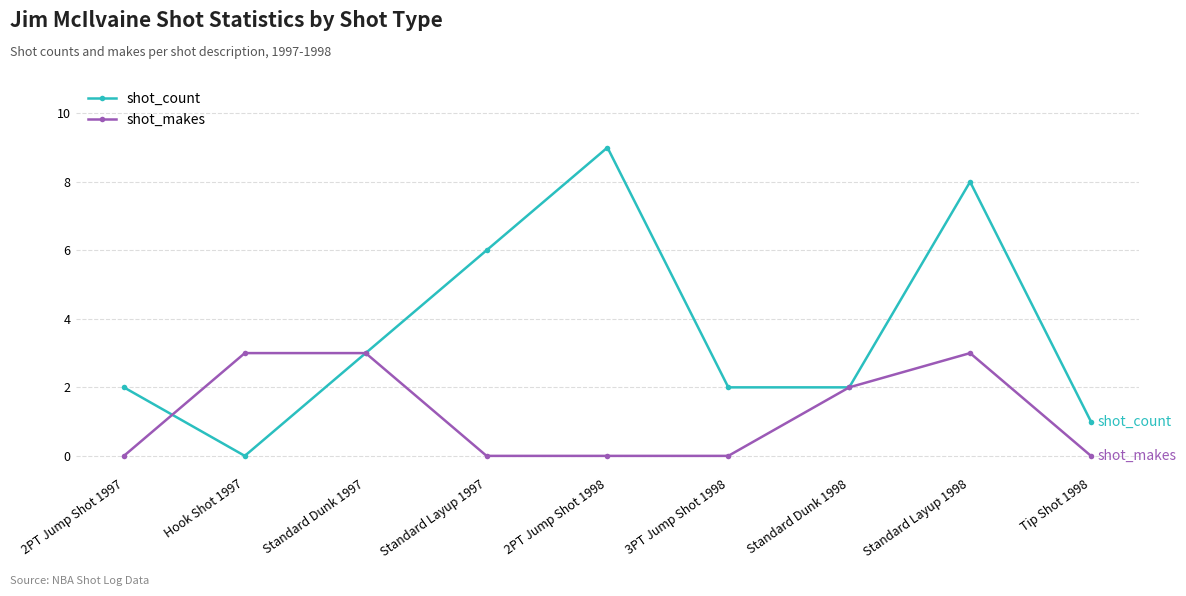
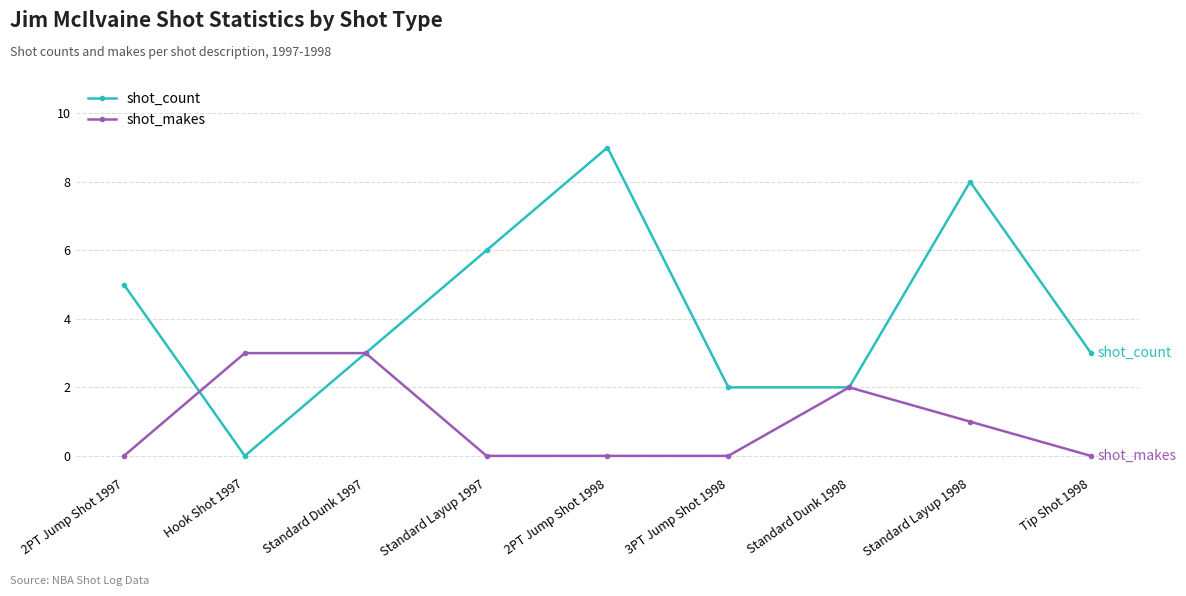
shot_count, 2PT Jump Shot 1997: 2 -> 5
shot_makes, Standard Layup 1998: 3 -> 1
shot_count, Tip Shot 1998: 1 -> 3
